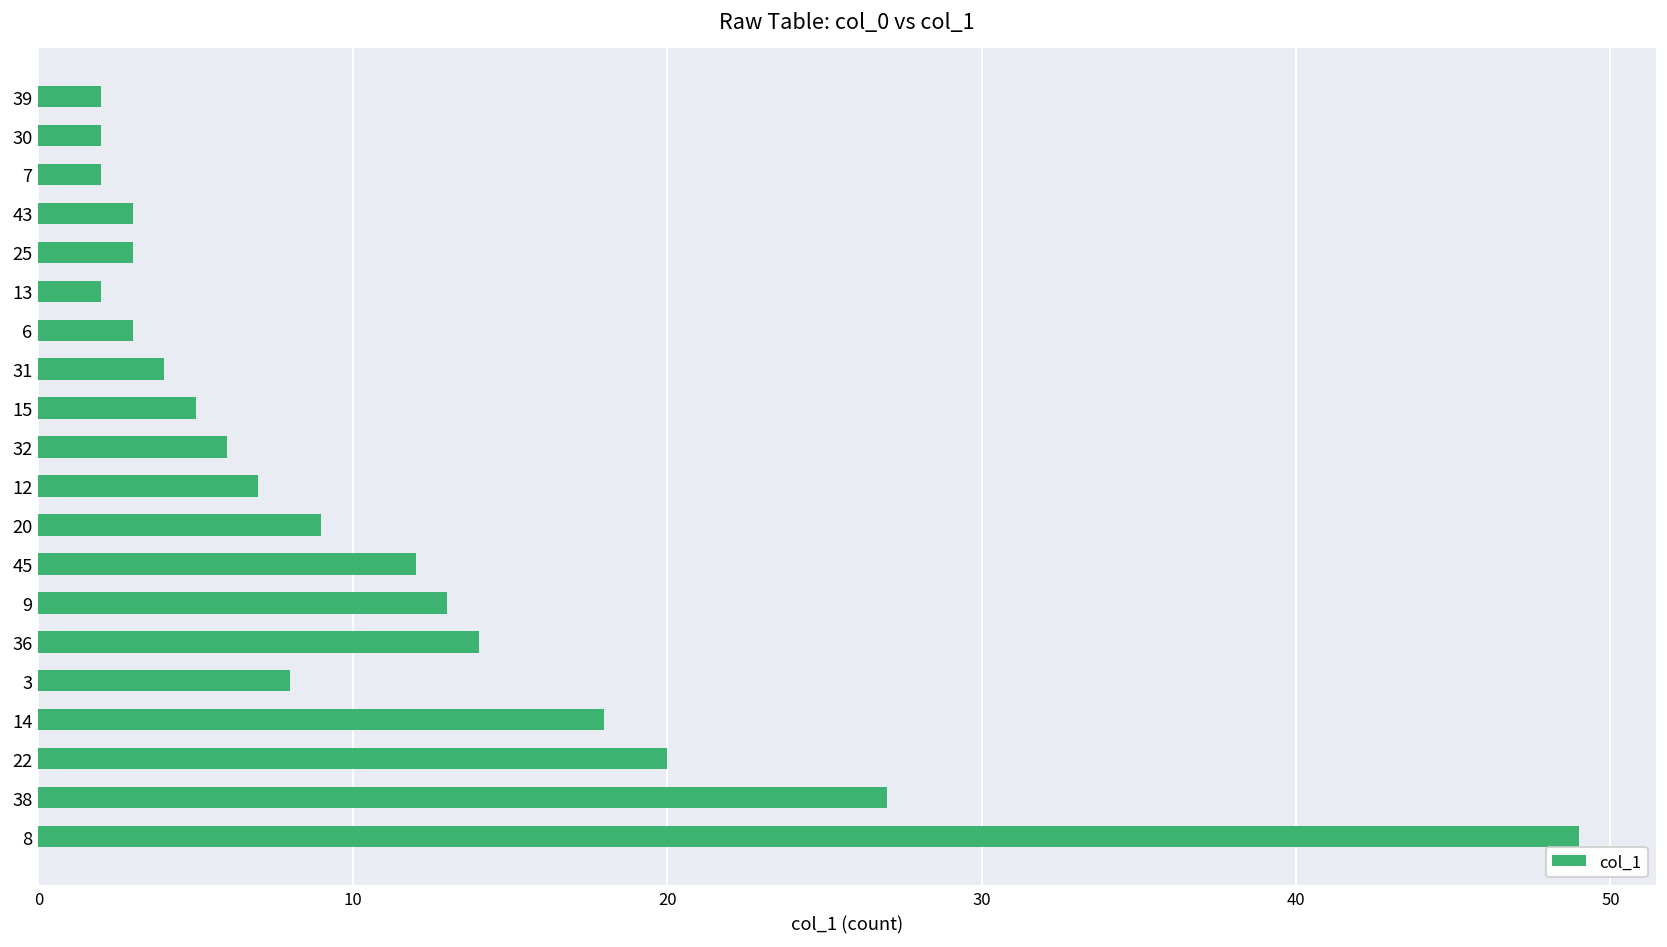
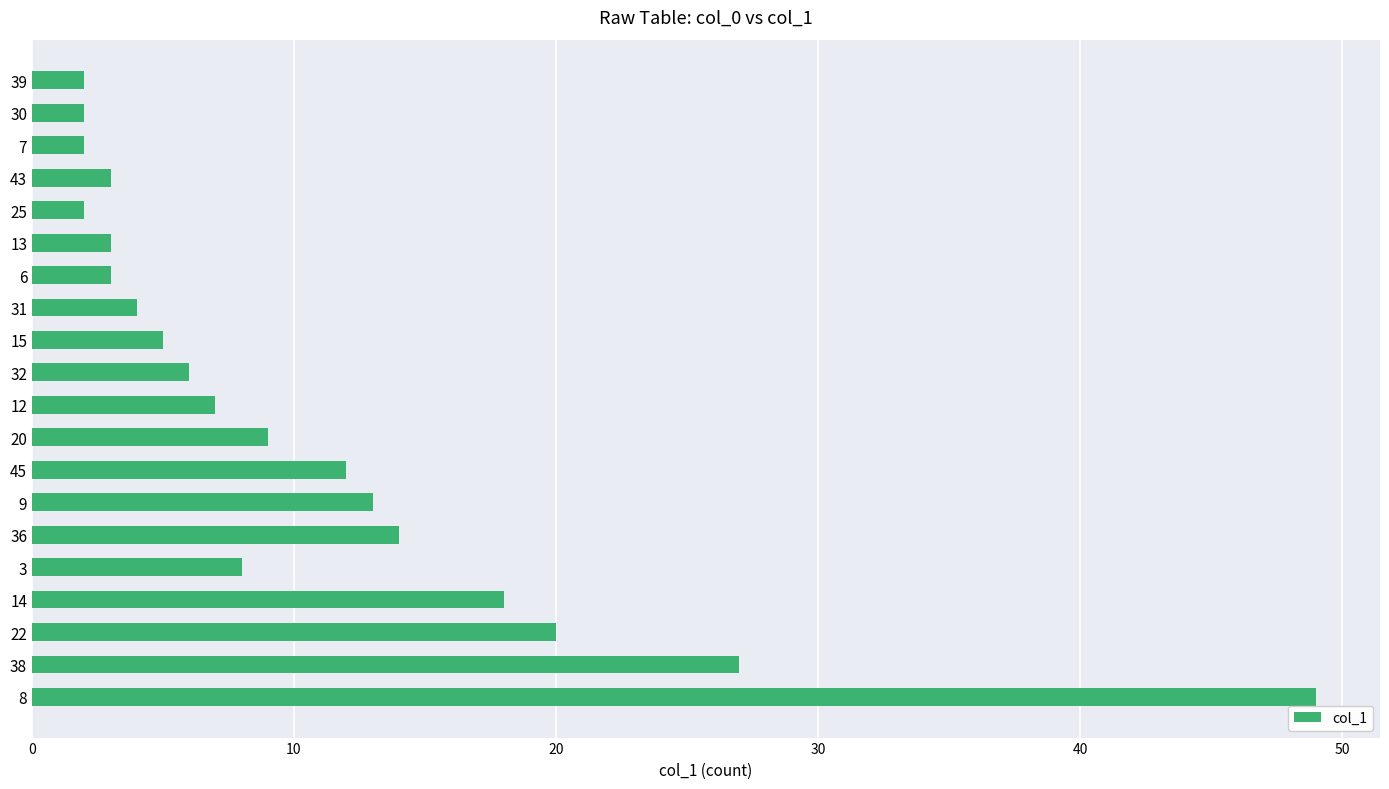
25: 3 -> 2
13: 2 -> 3
